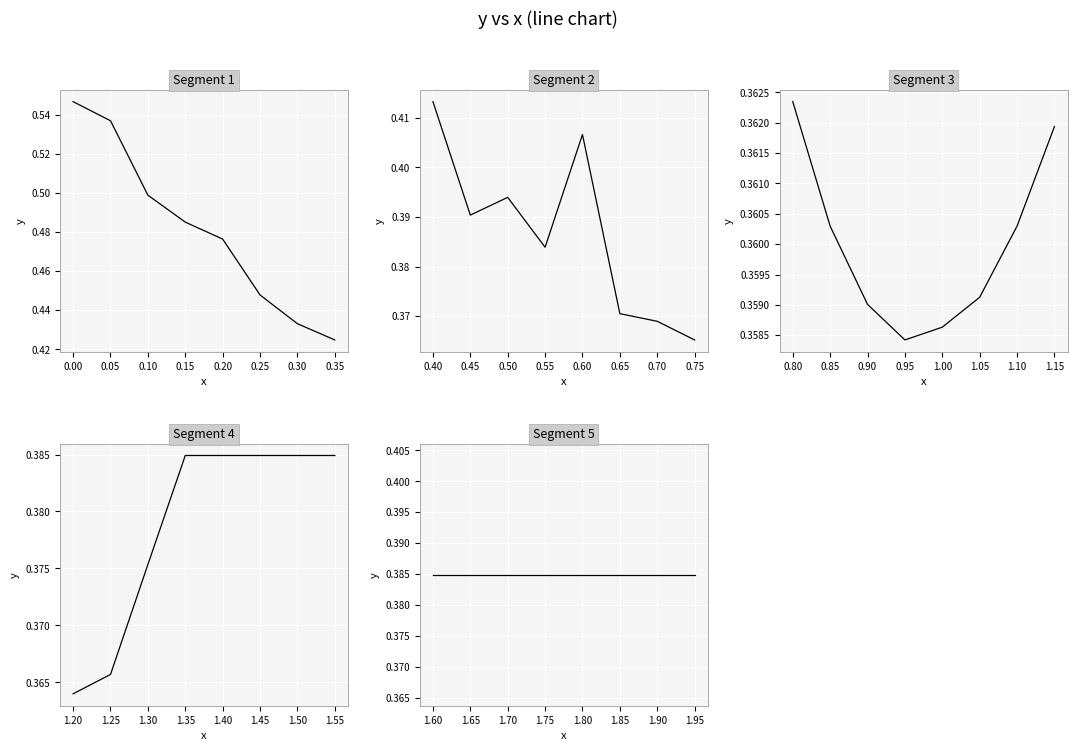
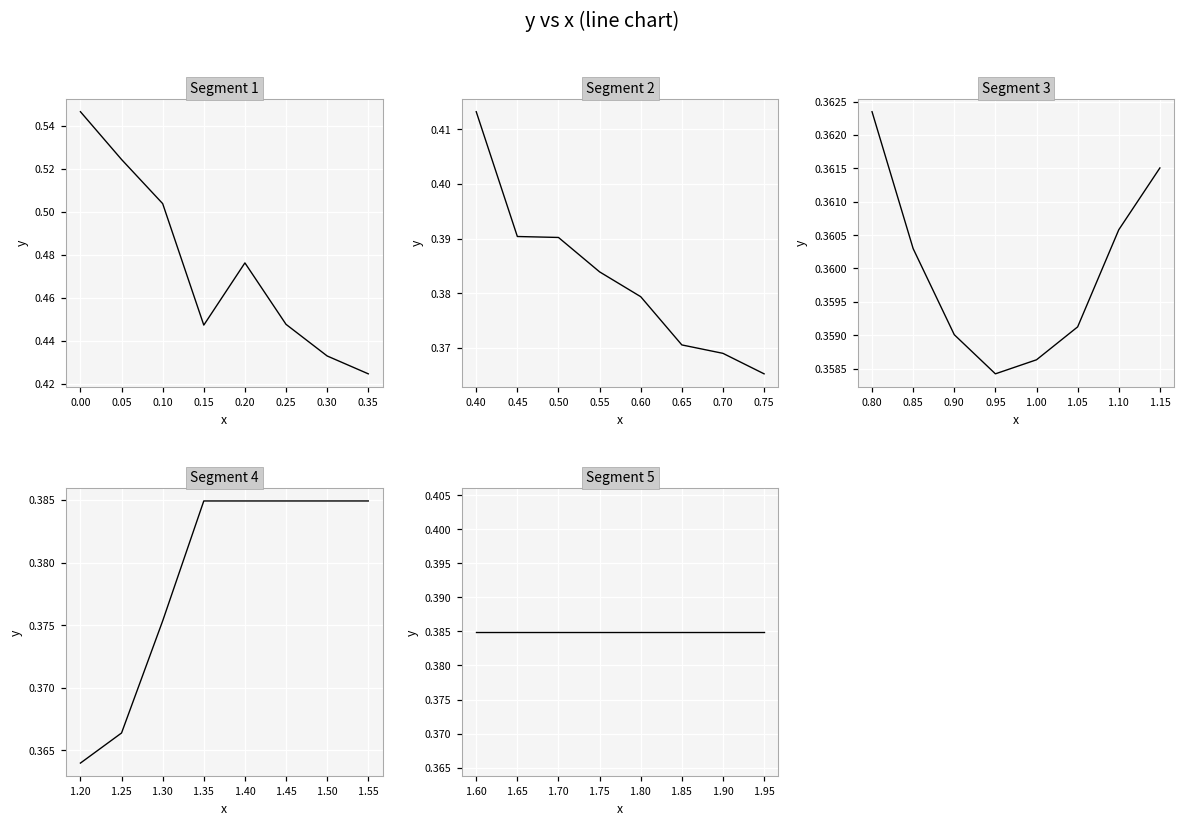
Segment 1, 0.05: 0.537 -> 0.524
Segment 1, 0.10: 0.499 -> 0.504
Segment 1, 0.15: 0.485 -> 0.447
Segment 2, 0.50: 0.394 -> 0.390
Segment 2, 0.60: 0.407 -> 0.379
Segment 3, 1.10: 0.3603 -> 0.3606
Segment 3, 1.15: 0.3619 -> 0.3615
Segment 4, 1.25: 0.3657 -> 0.3664
